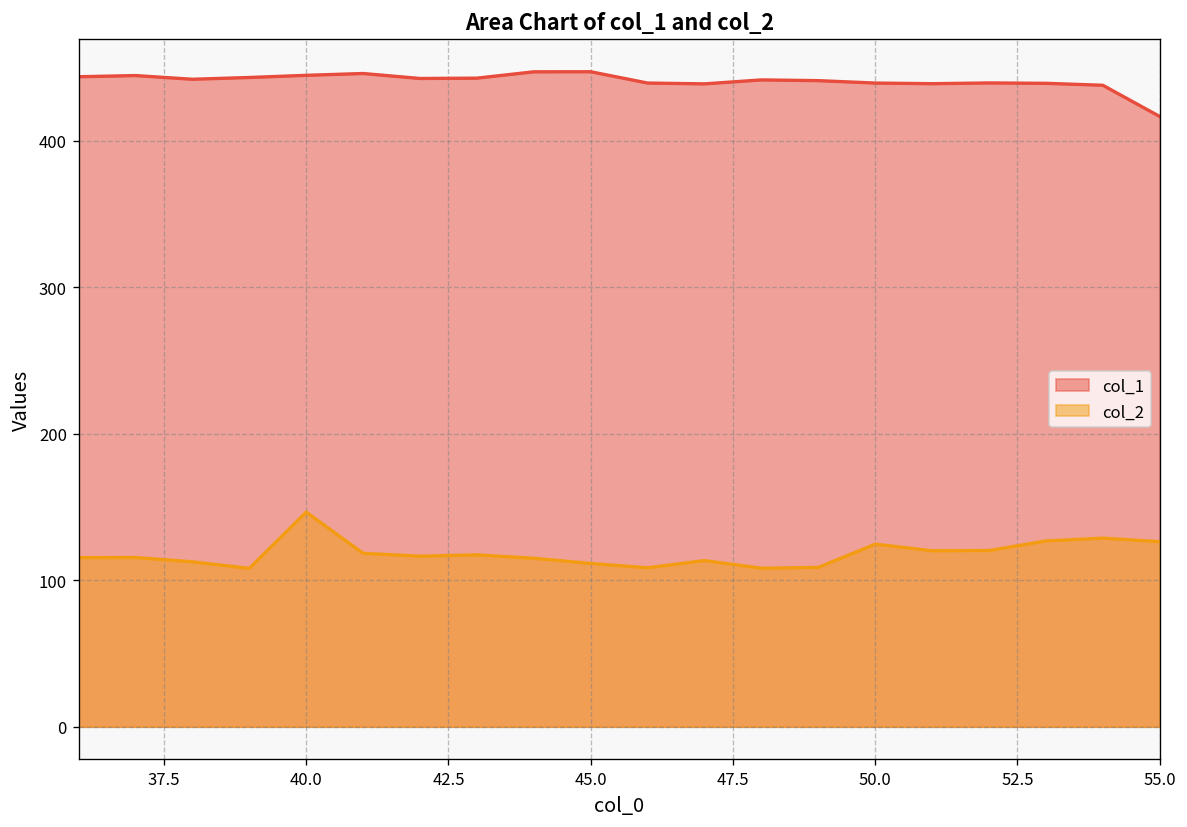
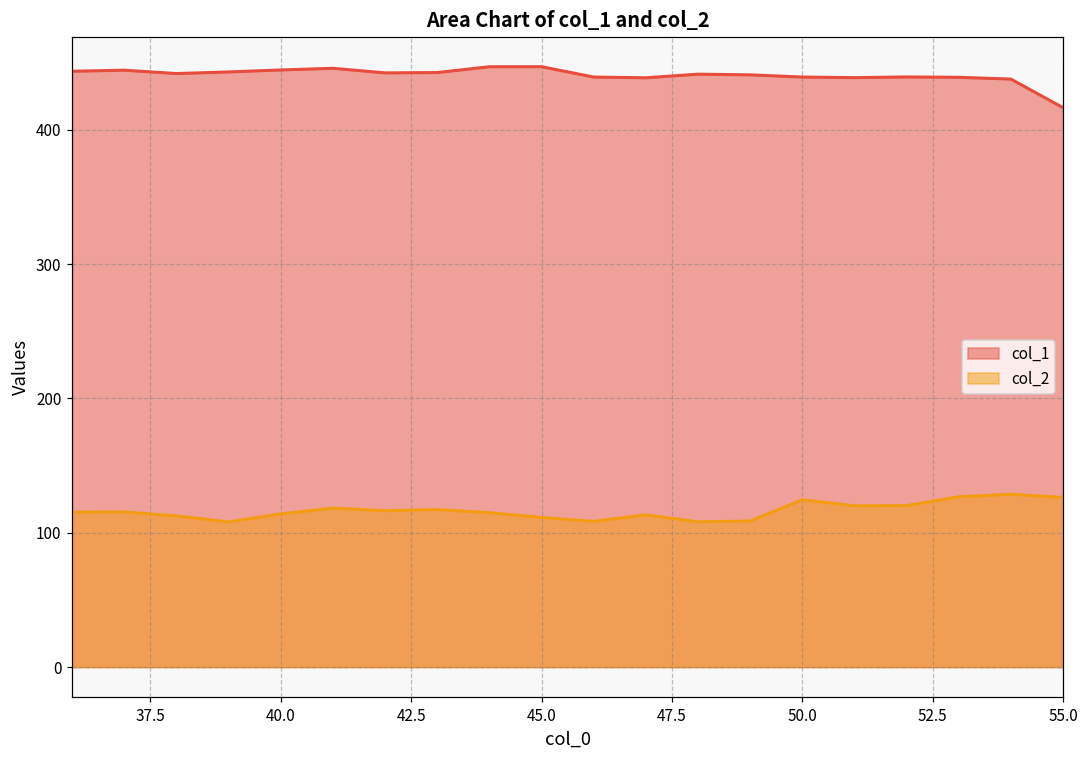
col_2, 40.0: 146 -> 114
